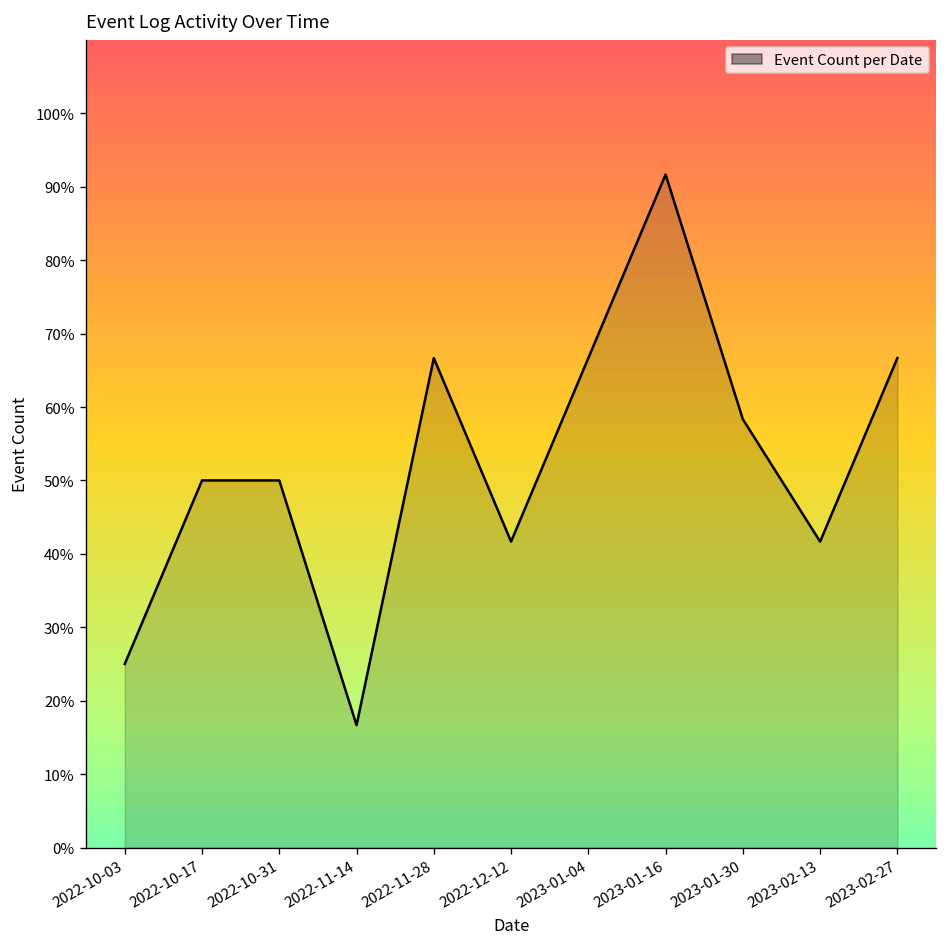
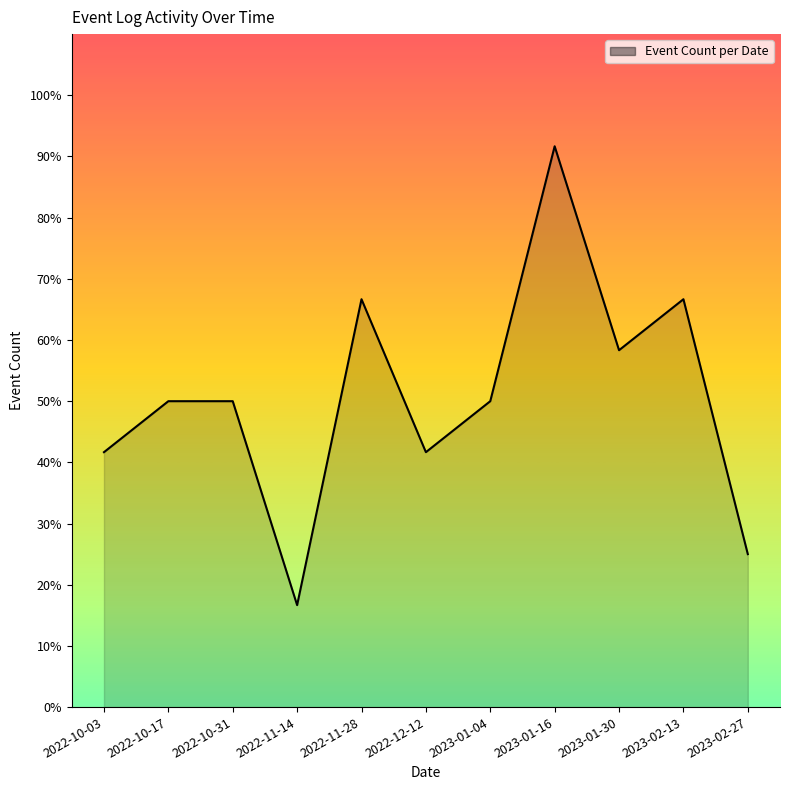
2022-10-03: 25% -> 42%
2023-01-04: 67% -> 50%
2023-02-13: 42% -> 67%
2023-02-27: 67% -> 25%
